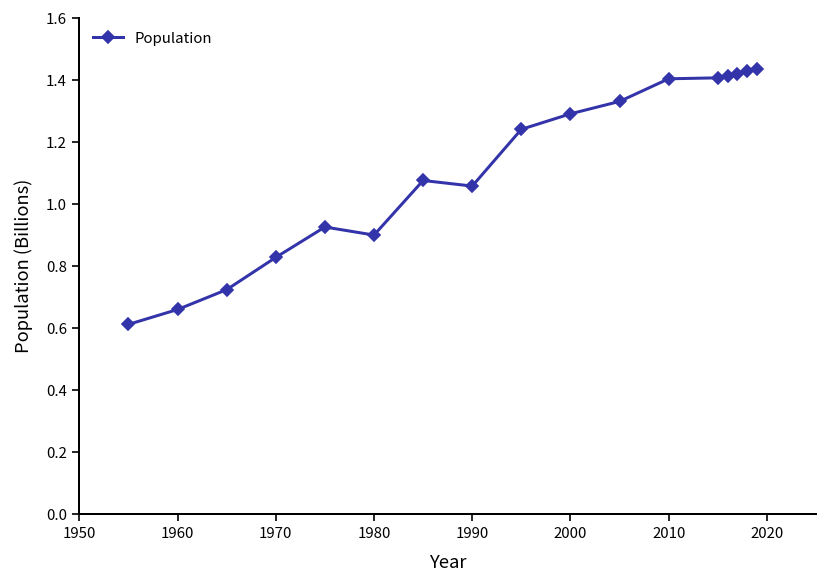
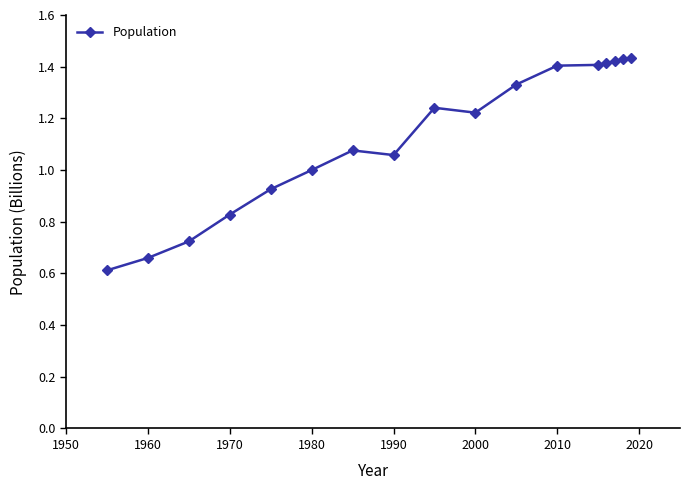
1980: 0.9 -> 1.0
2000: 1.29 -> 1.22
